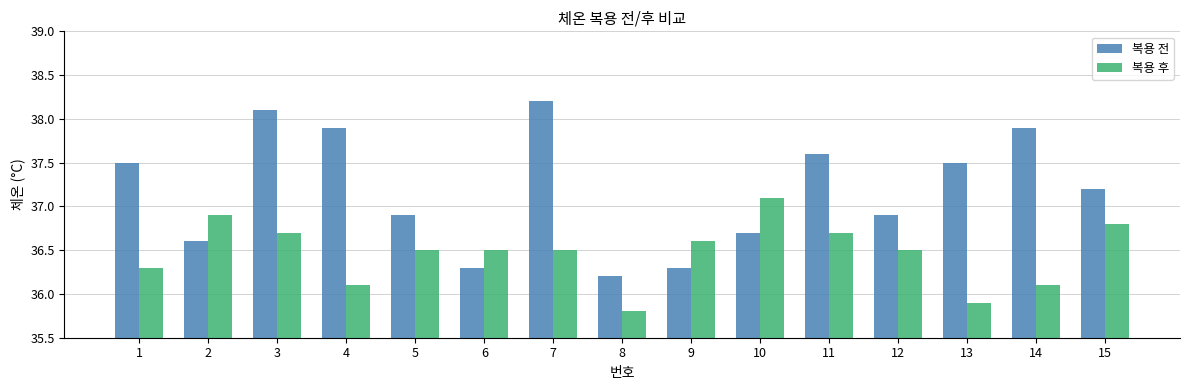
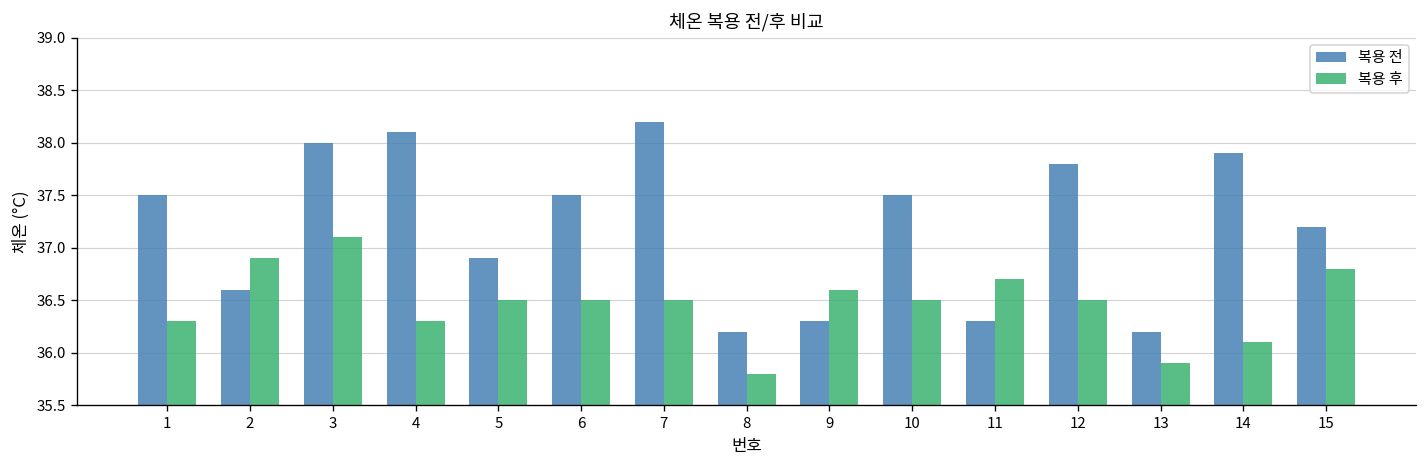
복용 전, 3: 38.1 -> 38.0
복용 후, 3: 36.7 -> 37.1
복용 전, 4: 37.9 -> 38.1
복용 후, 4: 36.1 -> 36.3
복용 전, 6: 36.3 -> 37.5
복용 전, 10: 36.7 -> 37.5
복용 후, 10: 37.1 -> 36.5
복용 전, 11: 37.6 -> 36.3
복용 전, 12: 36.9 -> 37.8
복용 전, 13: 37.5 -> 36.2
